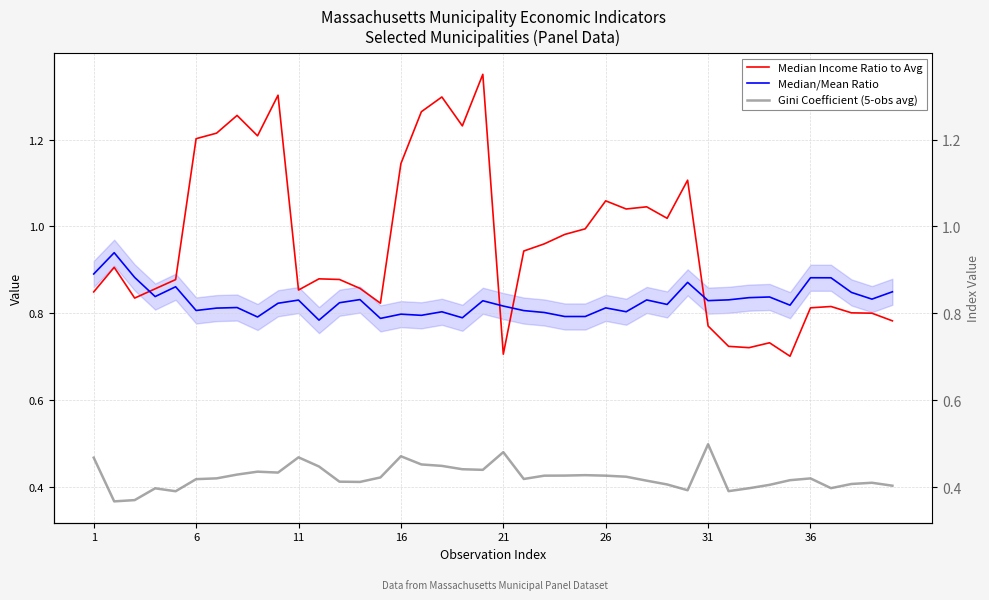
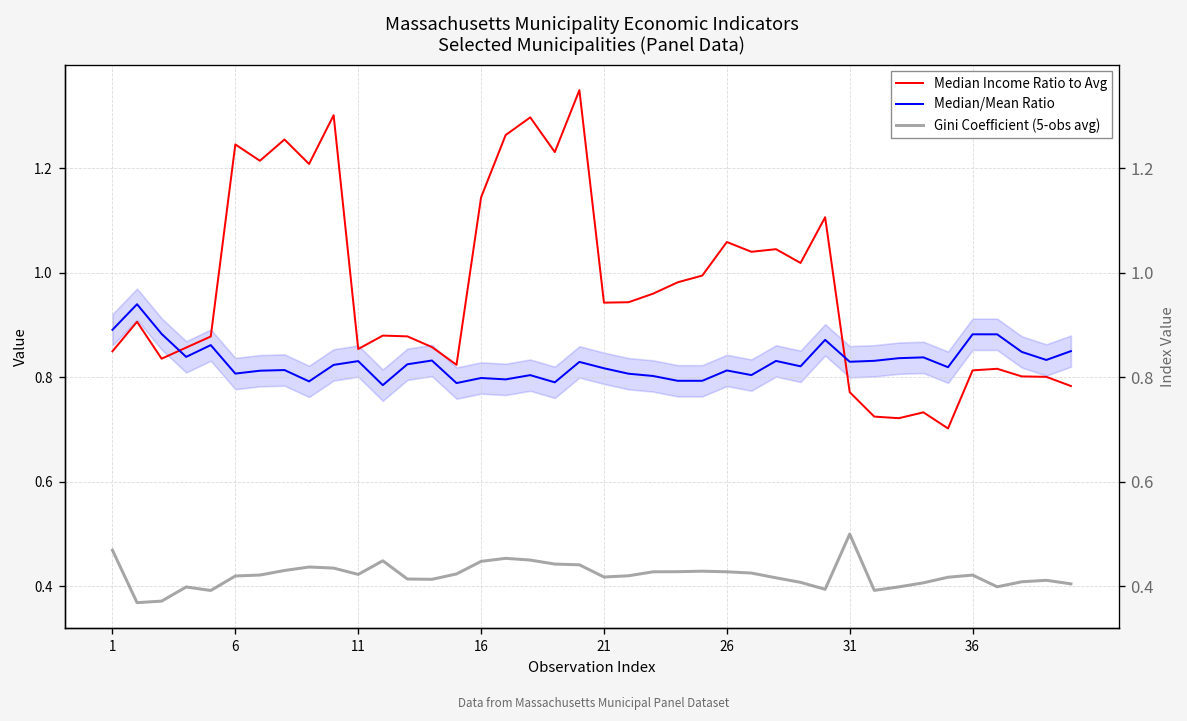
Median Income Ratio to Avg, 6: 1.20 -> 1.25
Gini Coefficient (5-obs avg), 11: 0.47 -> 0.42
Gini Coefficient (5-obs avg), 16: 0.47 -> 0.45
Median Income Ratio to Avg, 21: 0.71 -> 0.94
Gini Coefficient (5-obs avg), 21: 0.48 -> 0.42
